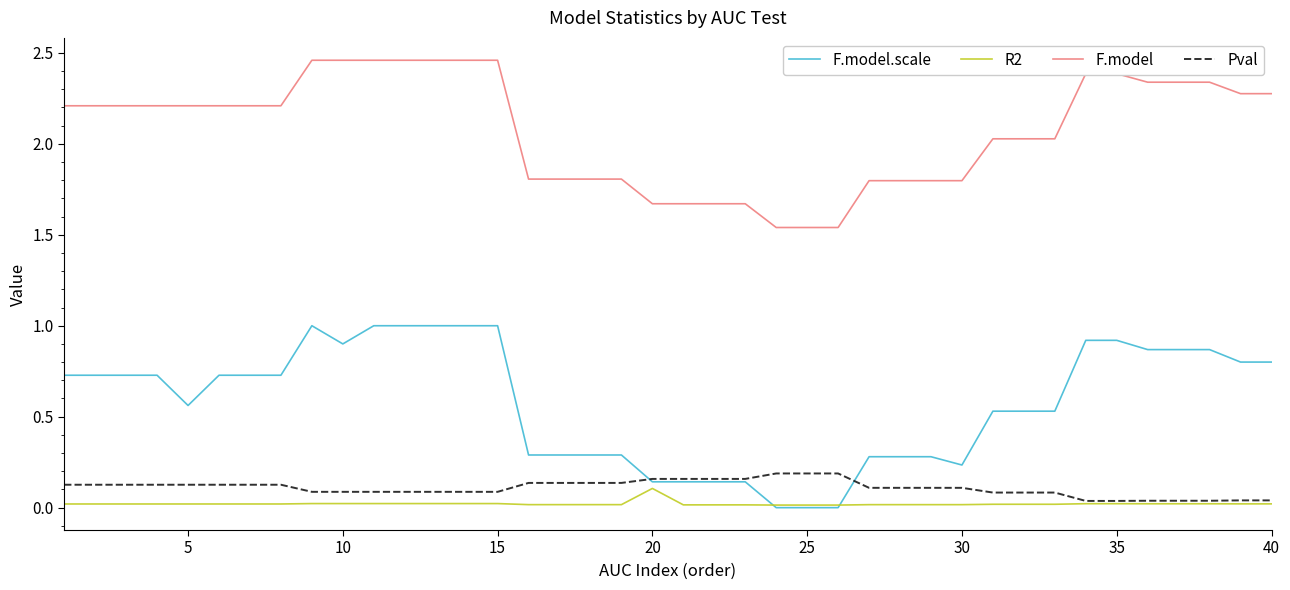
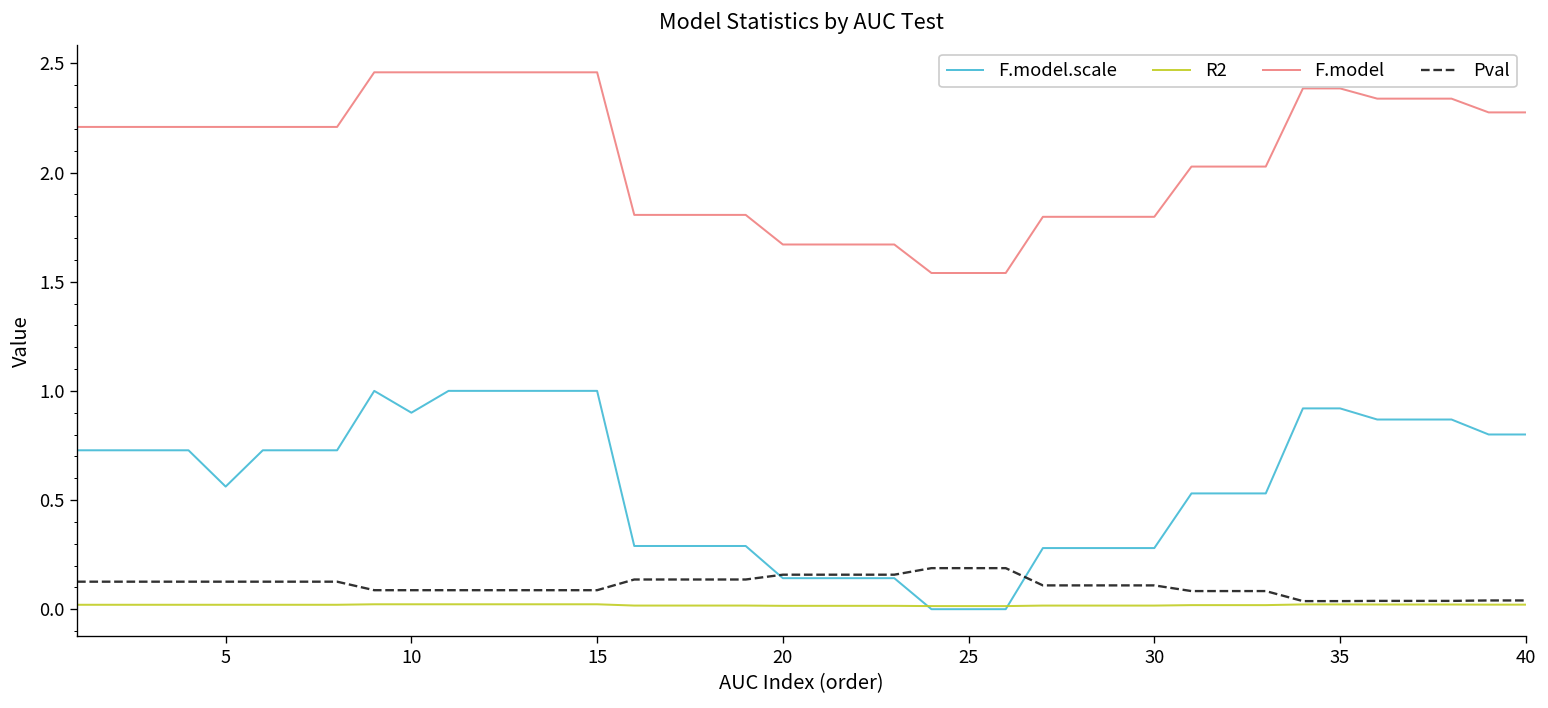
R2, 20: 0.11 -> 0.02
F.model.scale, 30: 0.23 -> 0.28
